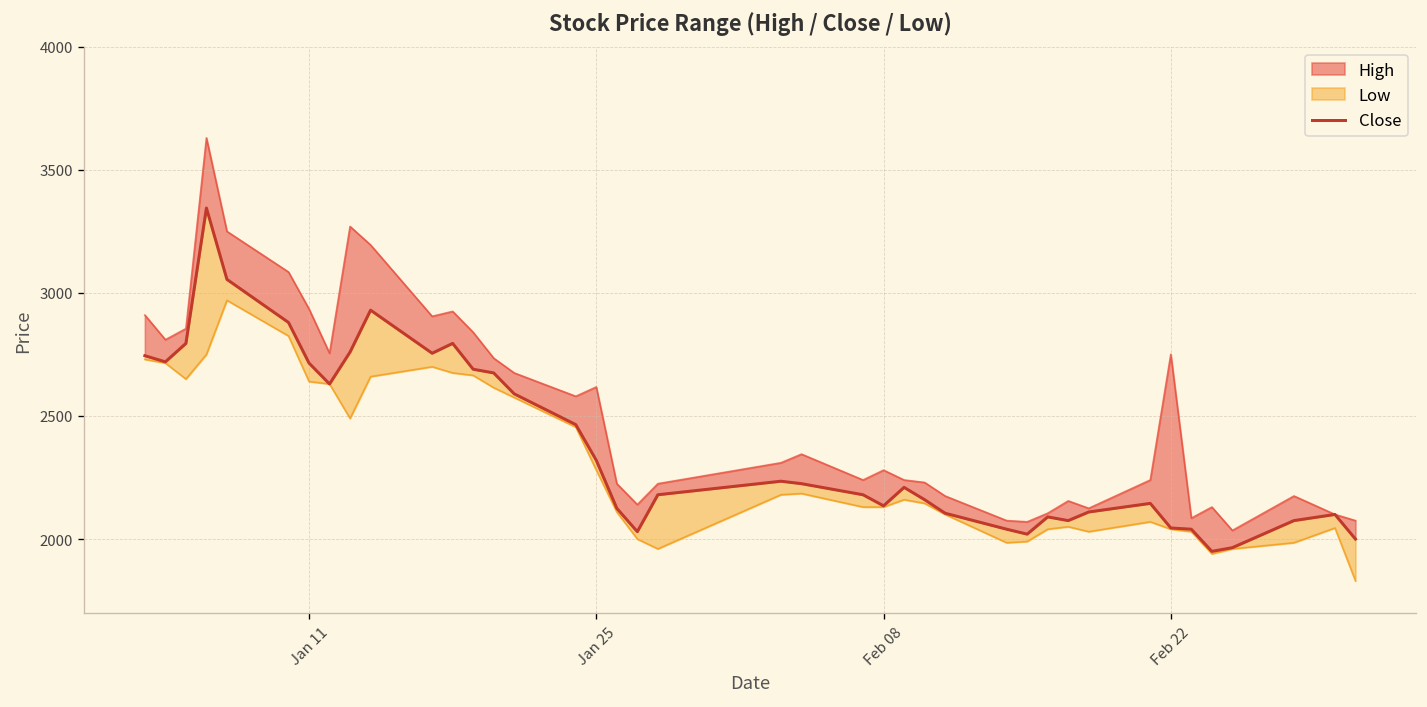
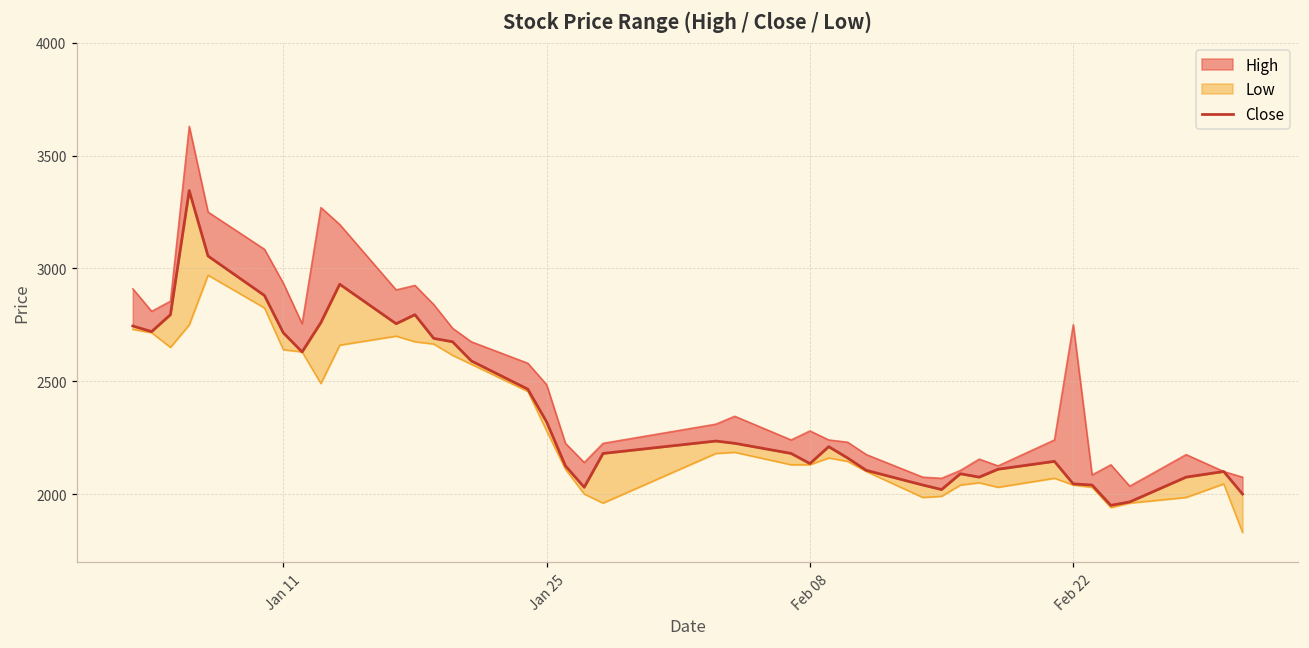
High, Jan 25: 2620 -> 2490
